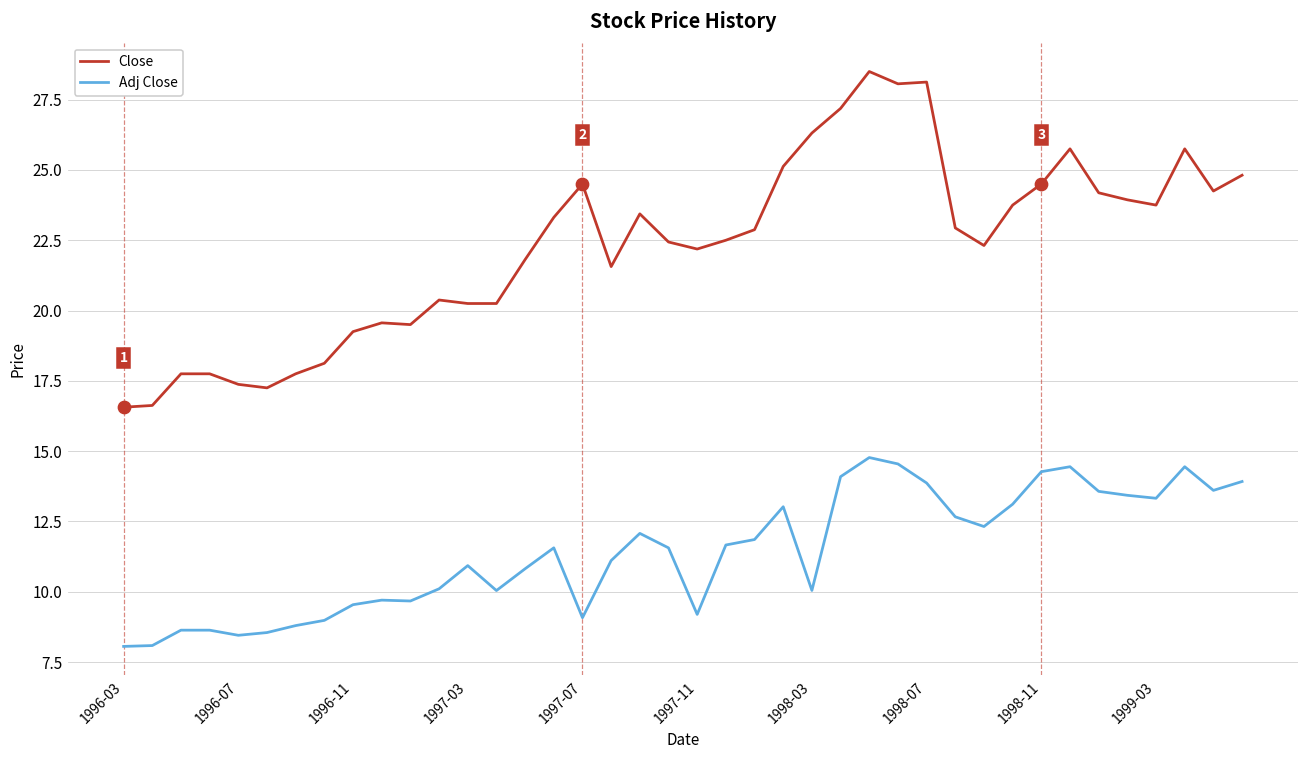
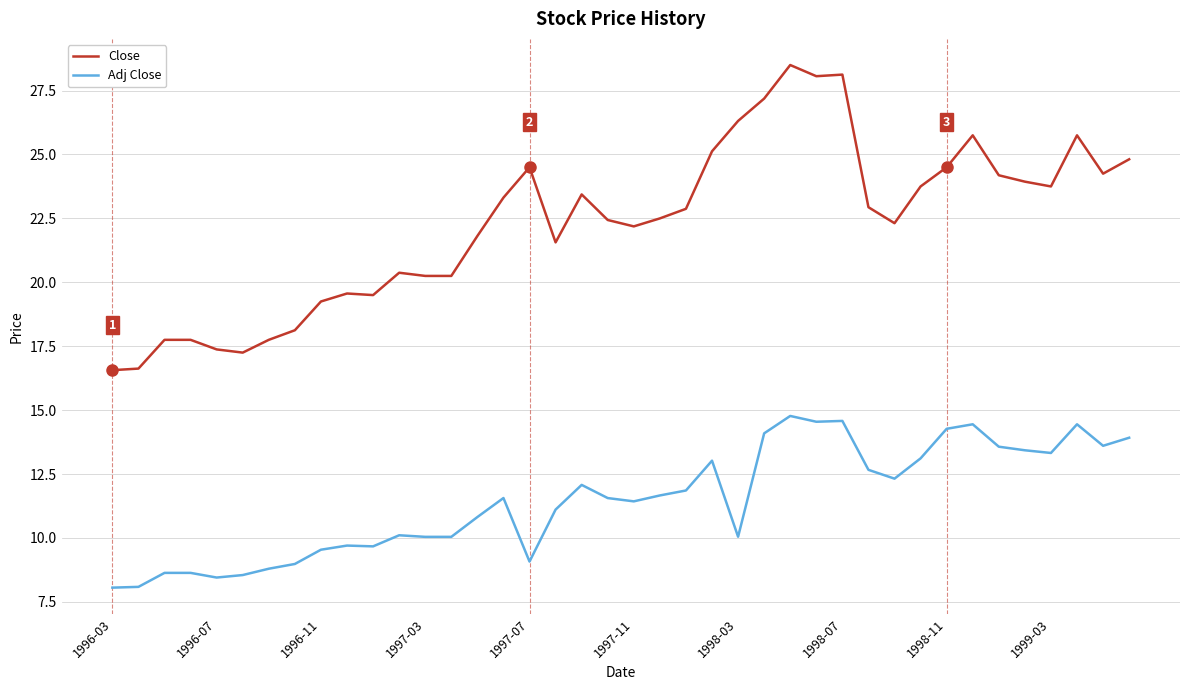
Adj Close, 1997-03: 10.9 -> 10.0
Adj Close, 1997-11: 9.2 -> 11.4
Adj Close, 1998-07: 13.9 -> 14.6
